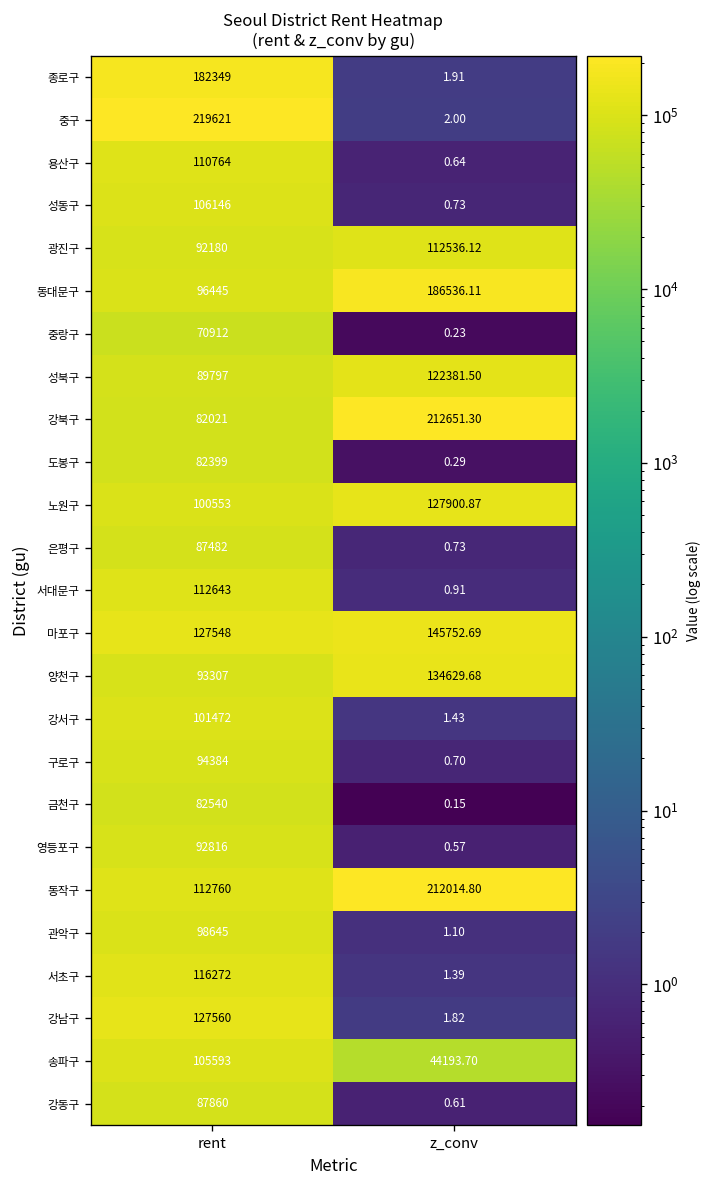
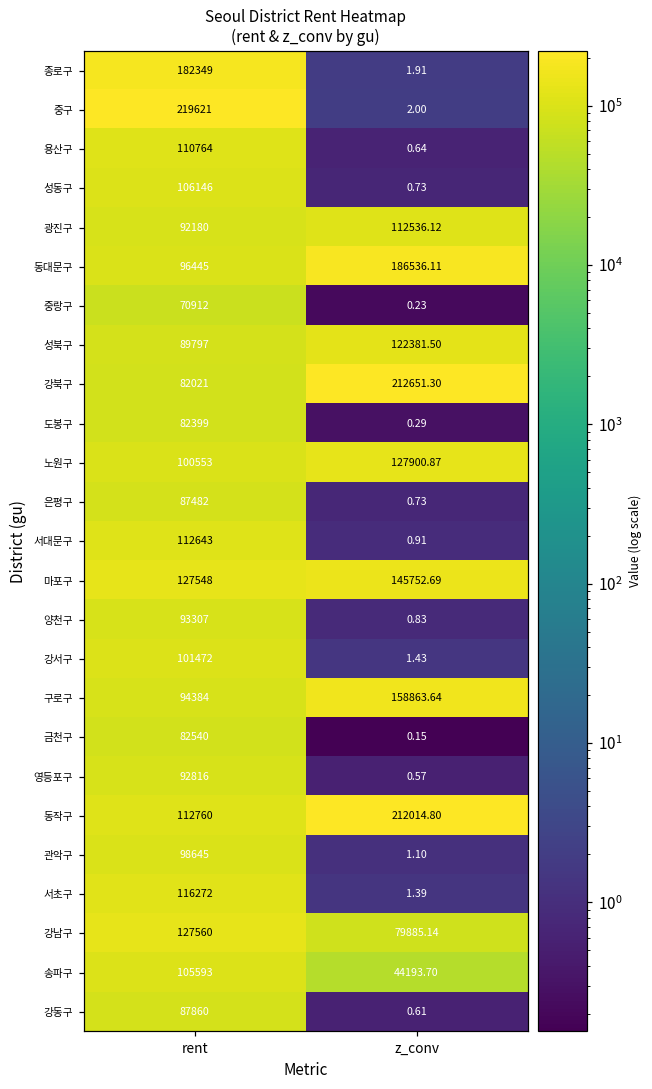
양천구, z_conv: 134629.68 -> 0.83
구로구, z_conv: 0.70 -> 158863.64
강남구, z_conv: 1.82 -> 79885.14
